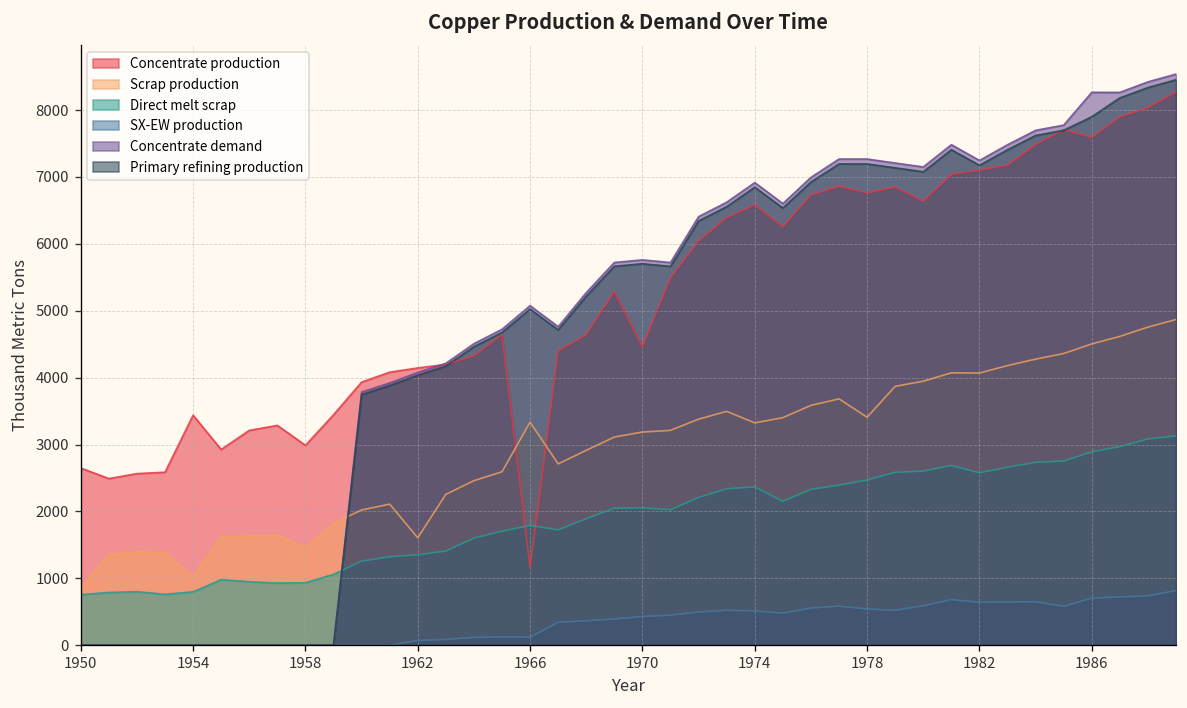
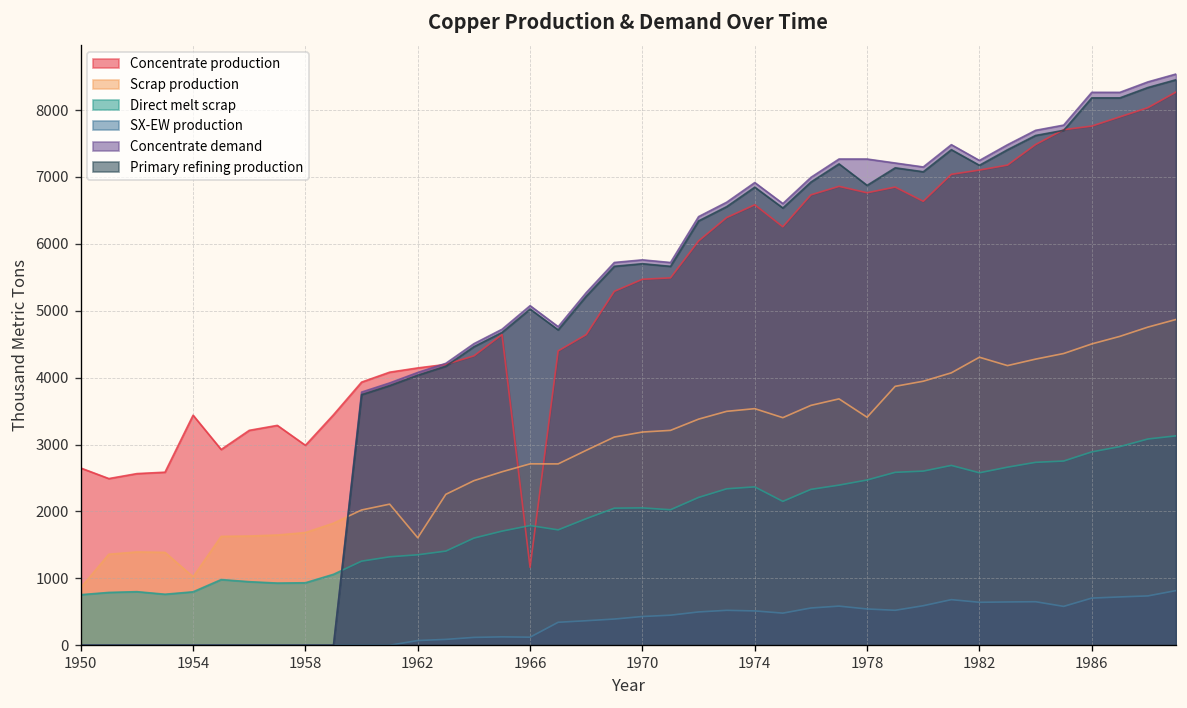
Scrap production, 1958: 1500 -> 1700
Scrap production, 1966: 3300 -> 2700
Concentrate production, 1970: 4500 -> 5500
Scrap production, 1974: 3300 -> 3500
Primary refining production, 1978: 7200 -> 6900
Scrap production, 1982: 4100 -> 4300
Concentrate production, 1986: 7600 -> 7800
Primary refining production, 1986: 7900 -> 8200
